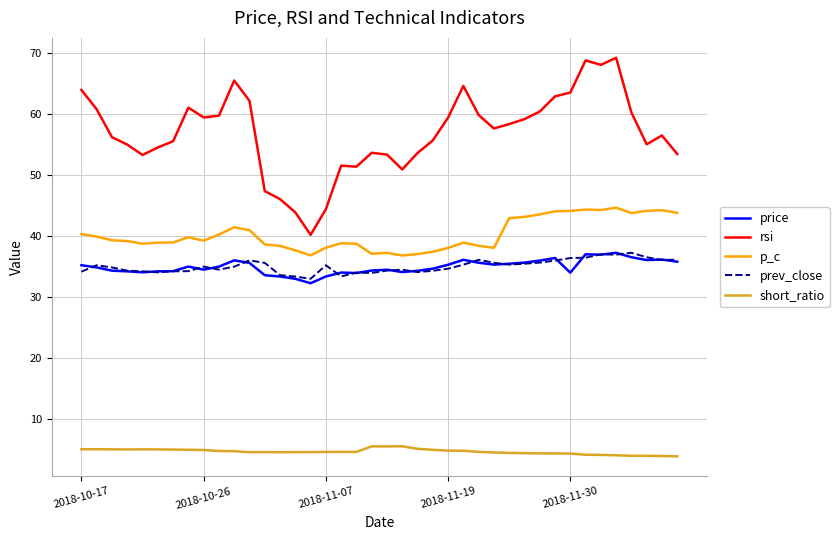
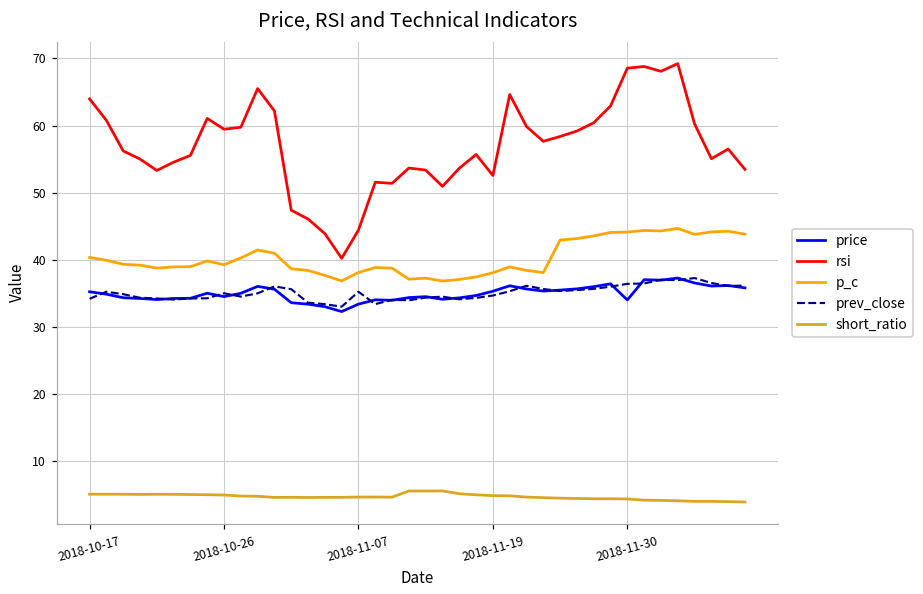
rsi, 2018-11-19: 59 -> 53
rsi, 2018-11-30: 64 -> 69
